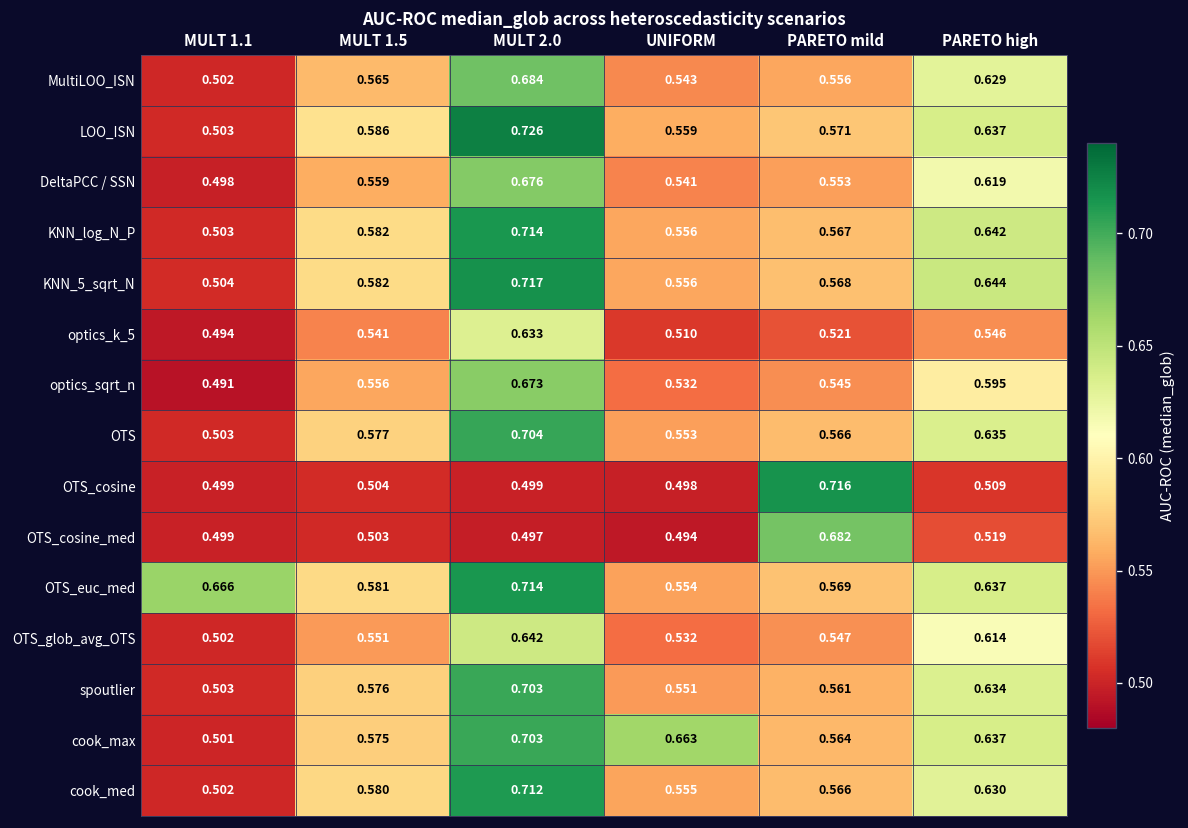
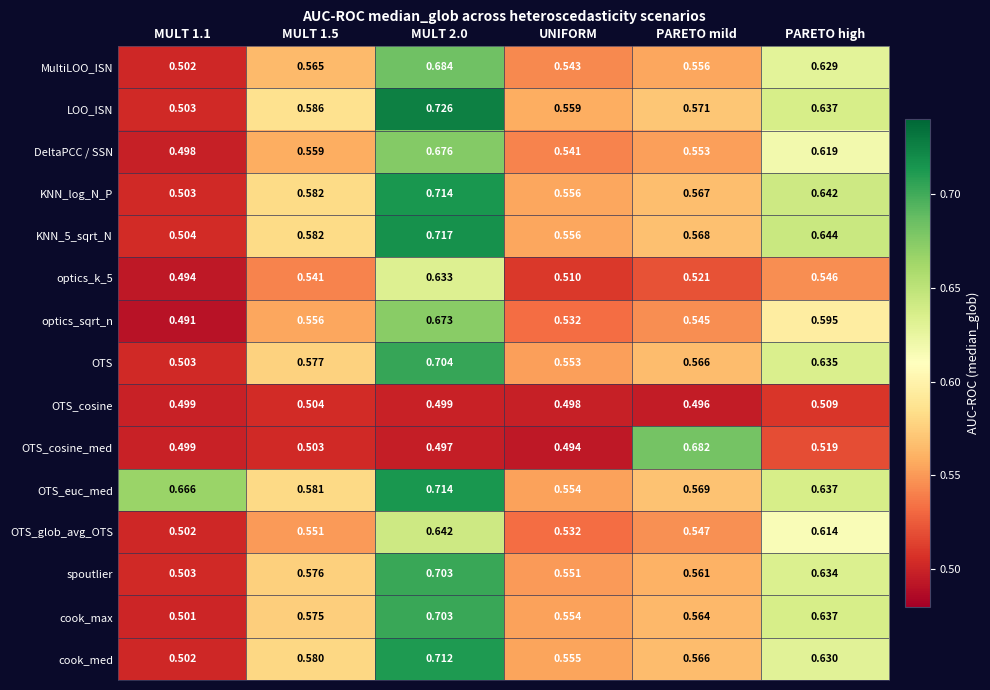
OTS_cosine, PARETO mild: 0.716 -> 0.496
cook_max, UNIFORM: 0.663 -> 0.554
